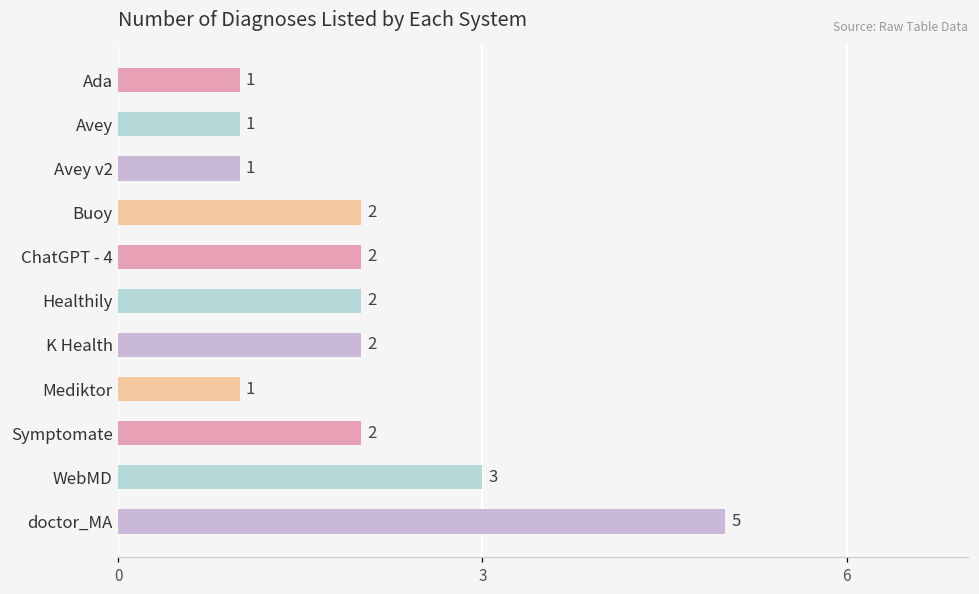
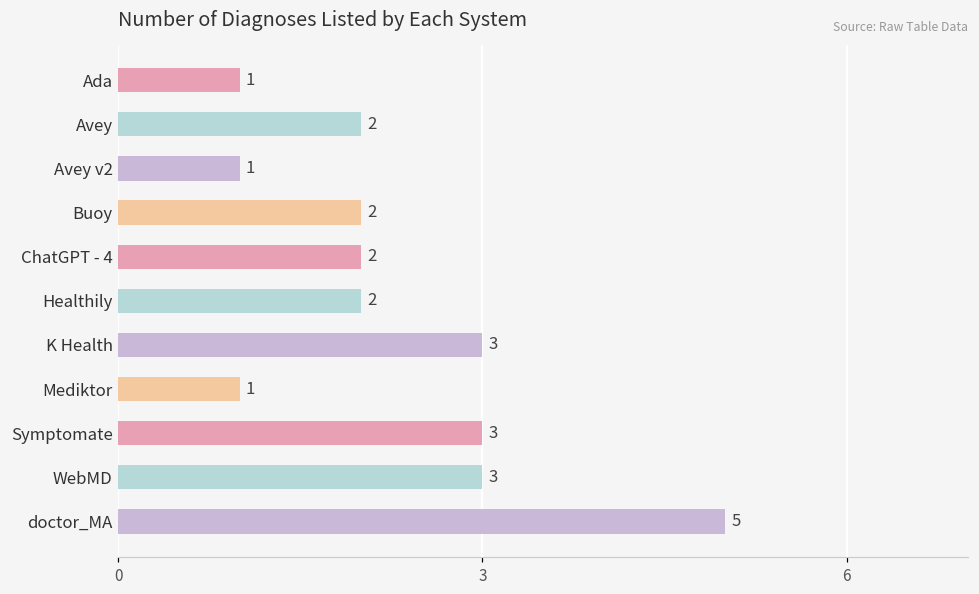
Avey: 1 -> 2
K Health: 2 -> 3
Symptomate: 2 -> 3
